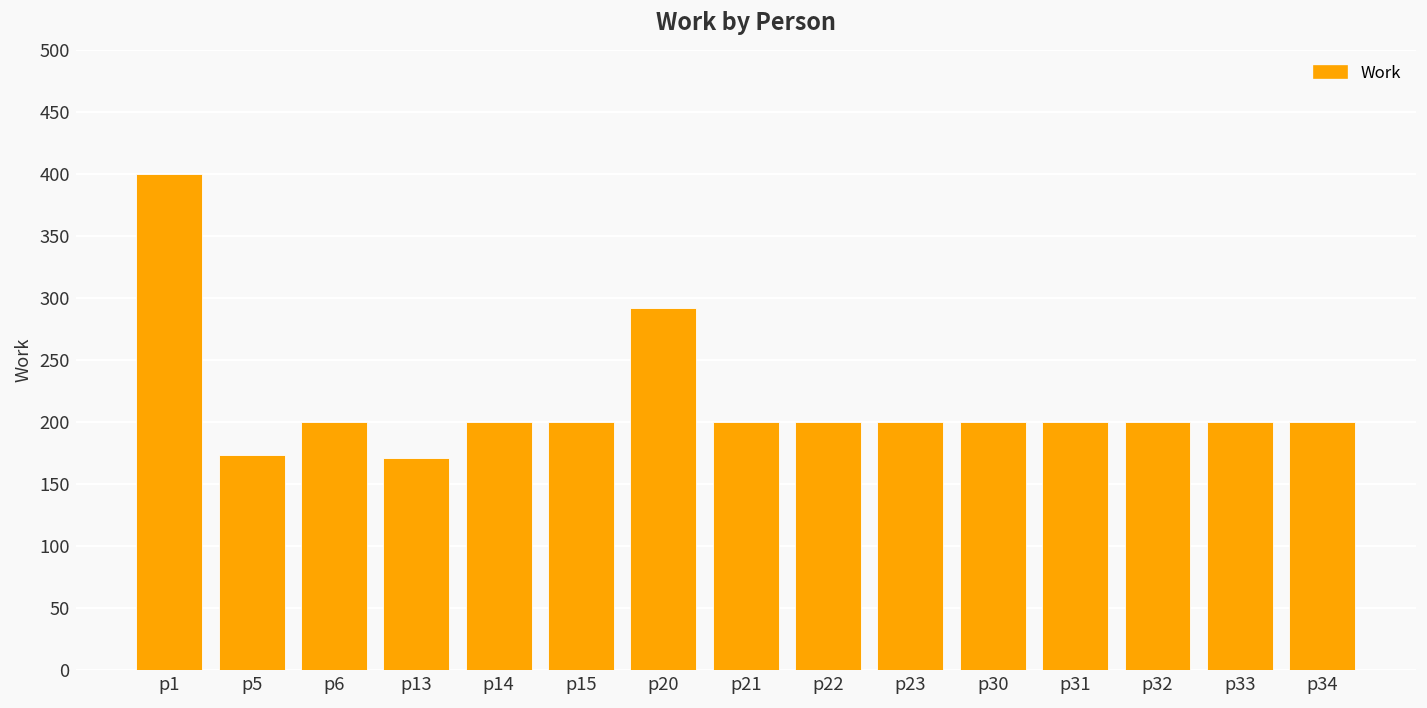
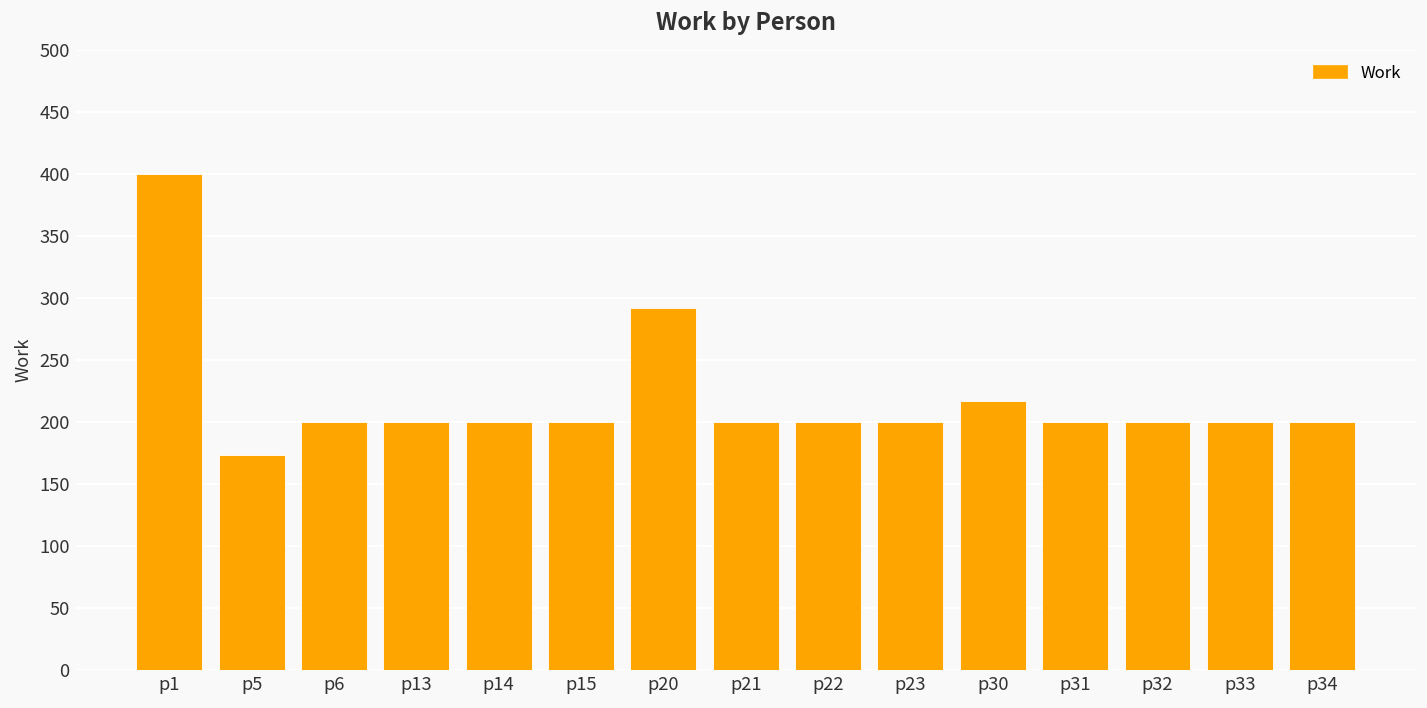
p13: 171 -> 200
p30: 200 -> 217
